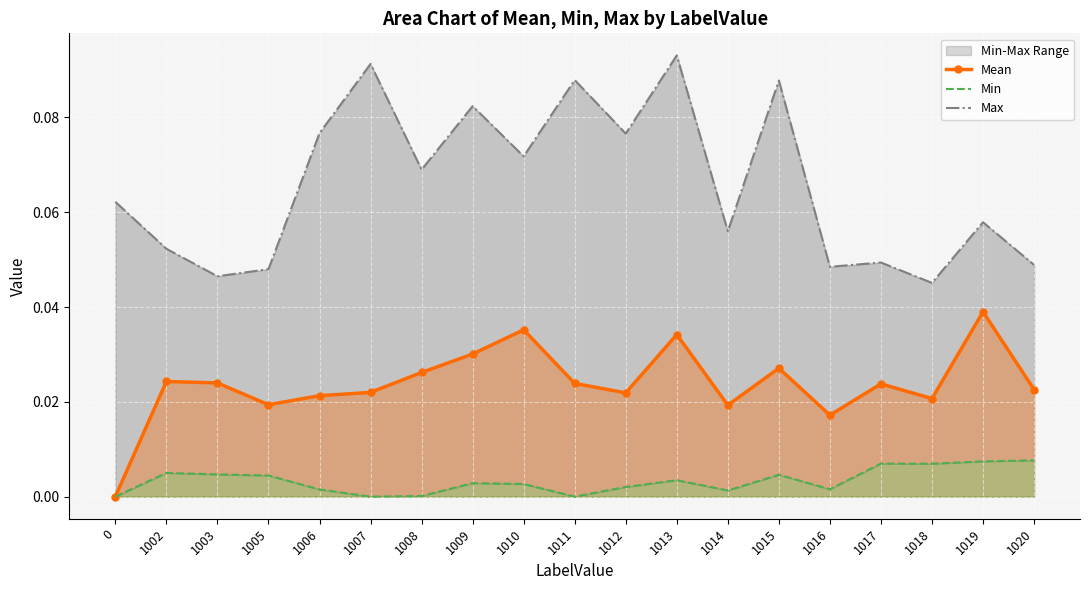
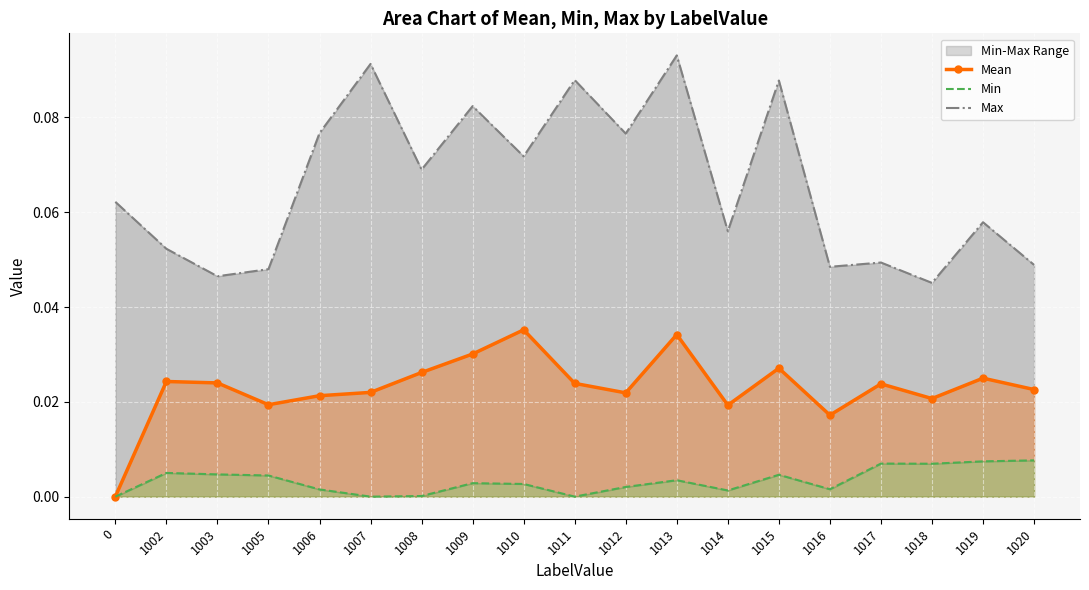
Mean, 1019: 0.039 -> 0.025
